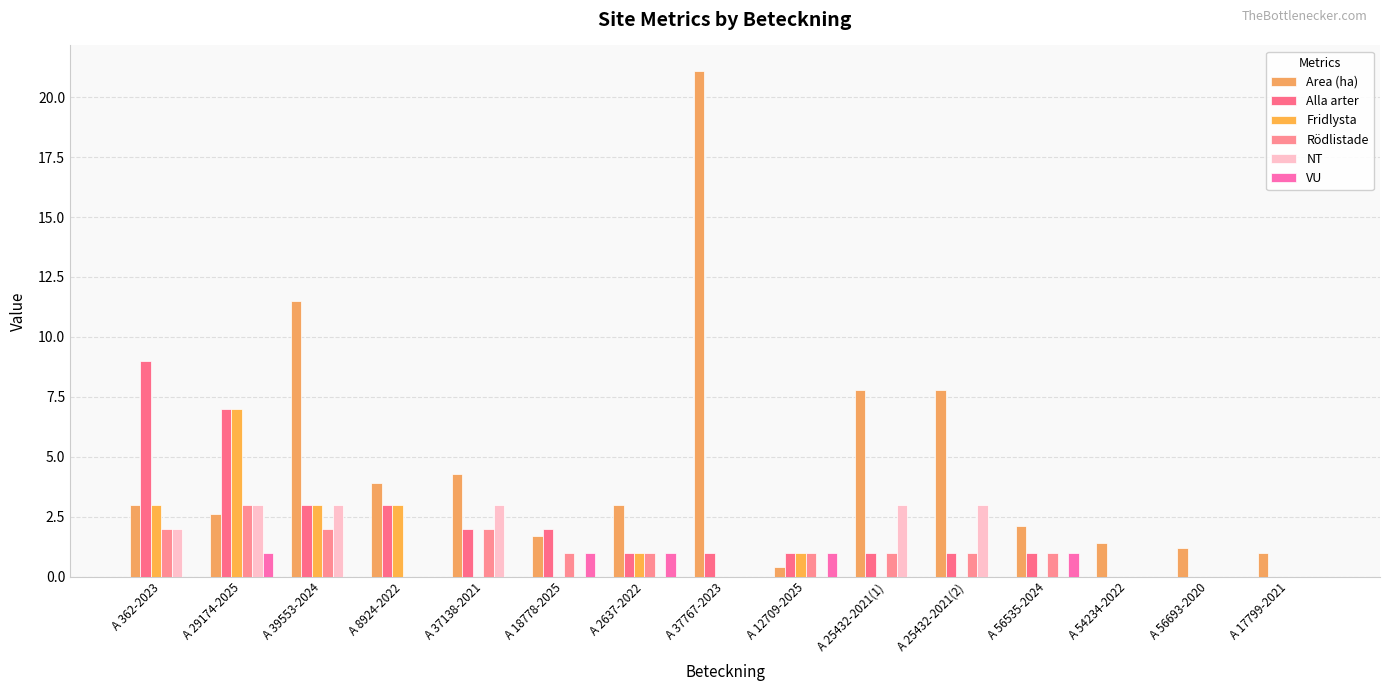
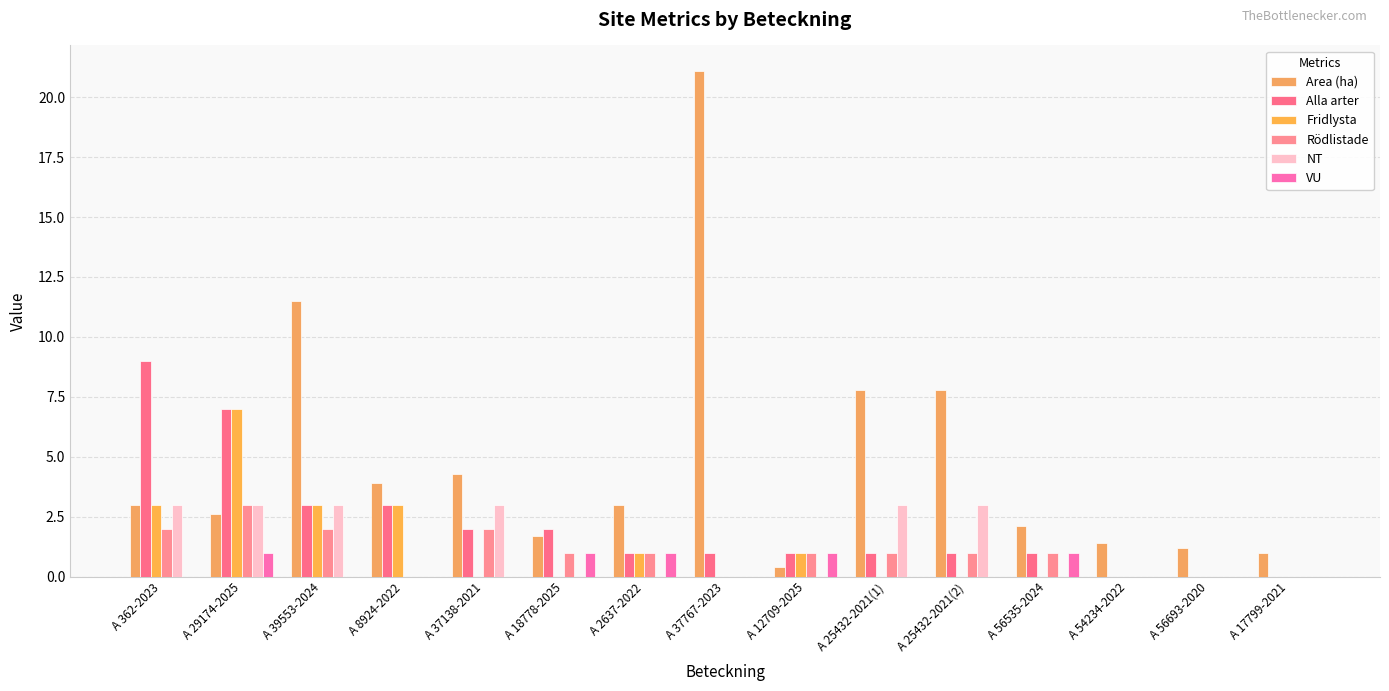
NT, A 362-2023: 2 -> 3
